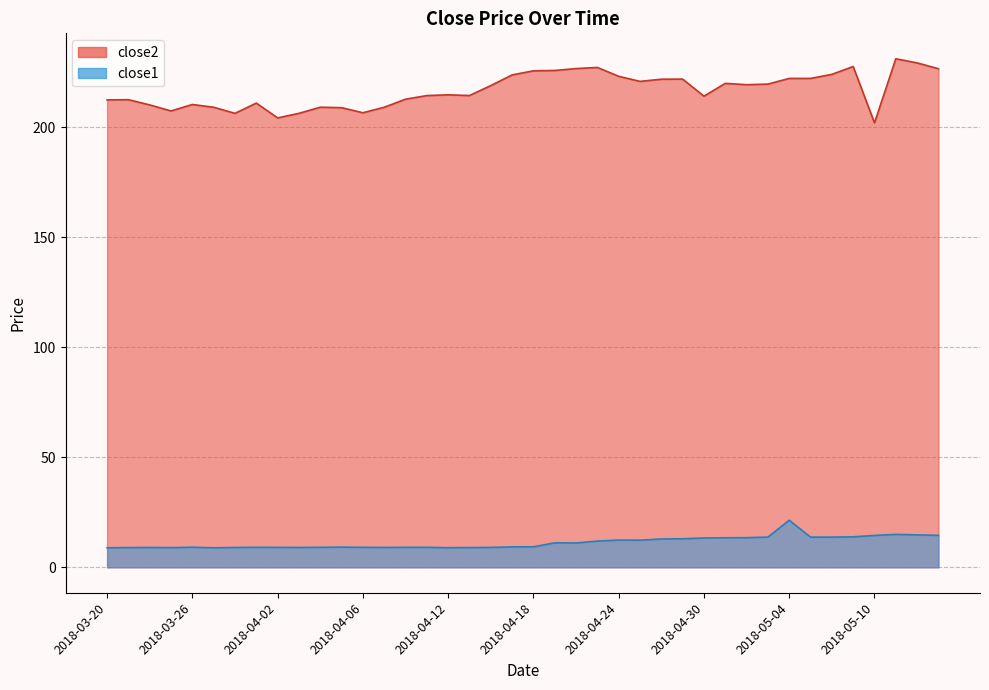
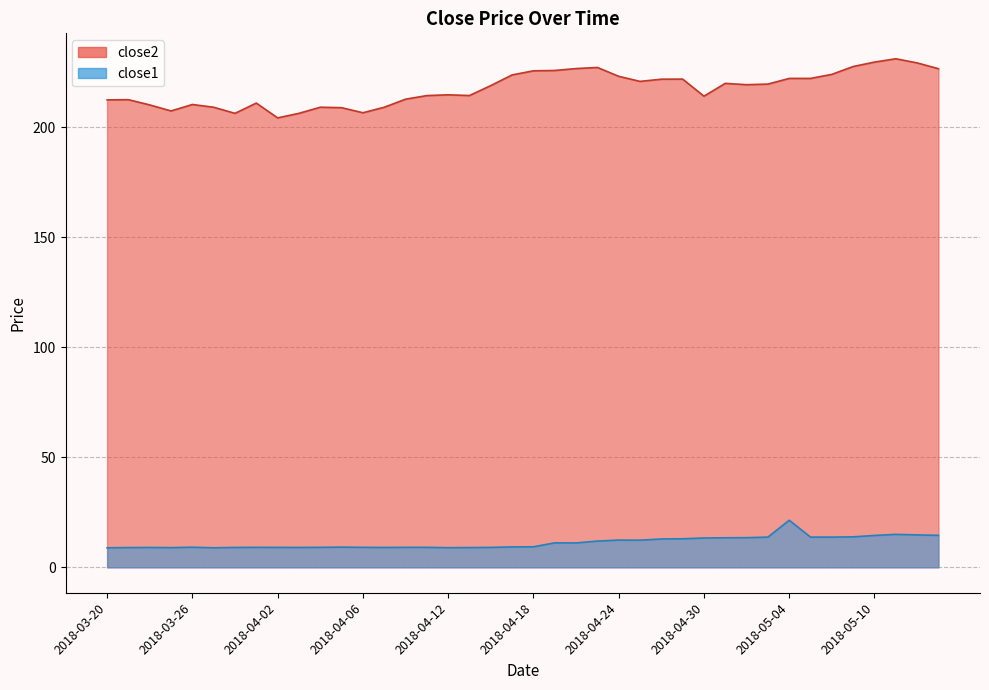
close2, 2018-05-10: 202 -> 230
